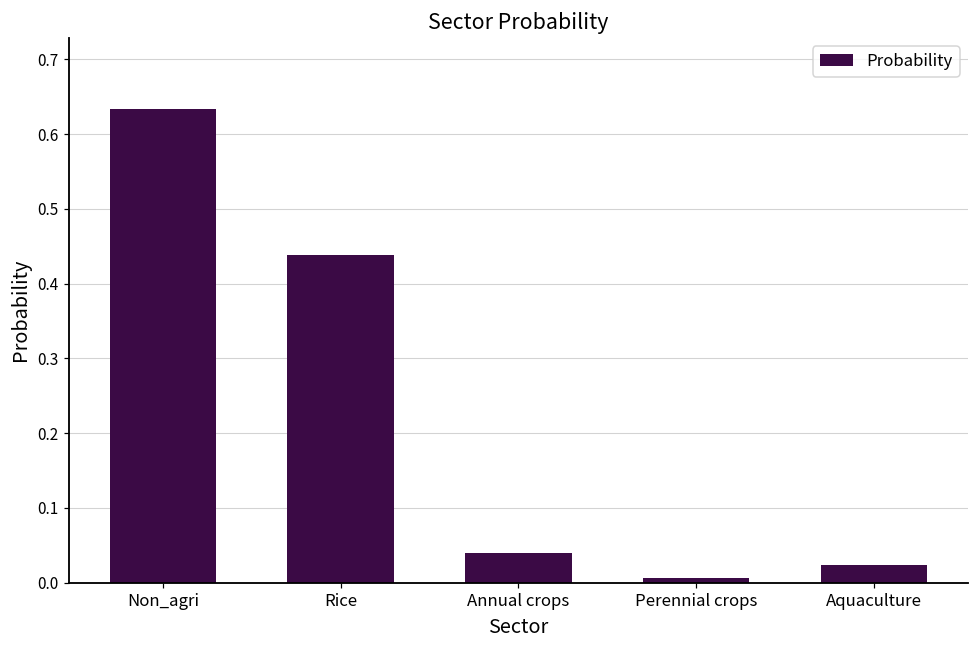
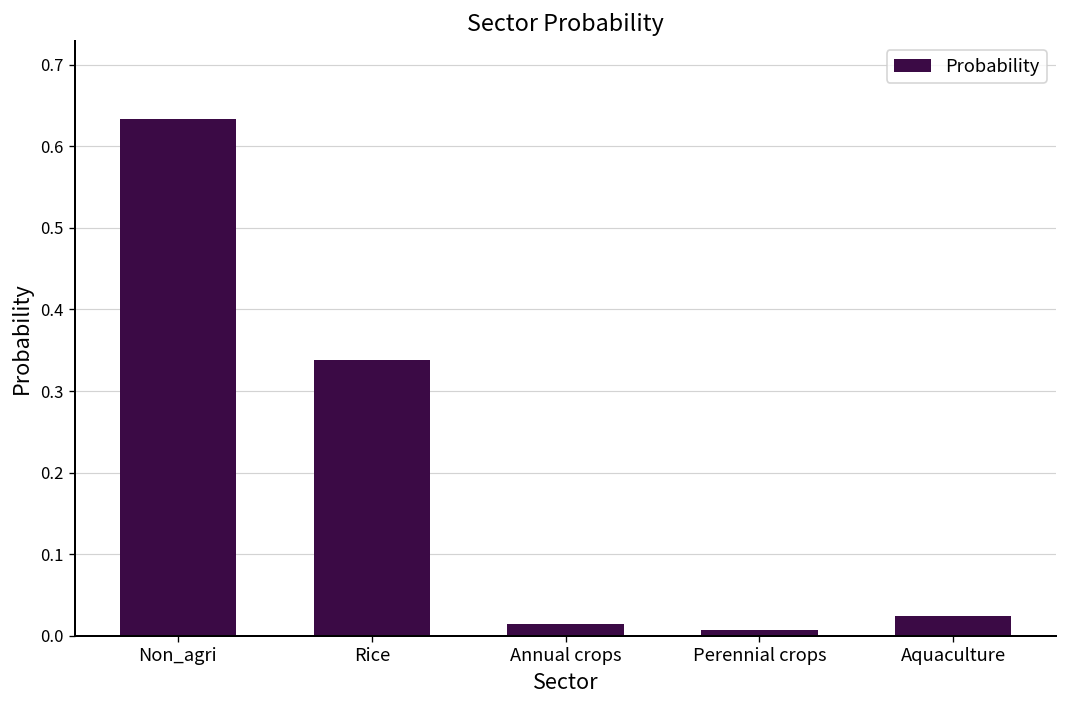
Rice: 0.44 -> 0.34
Annual crops: 0.04 -> 0.01
